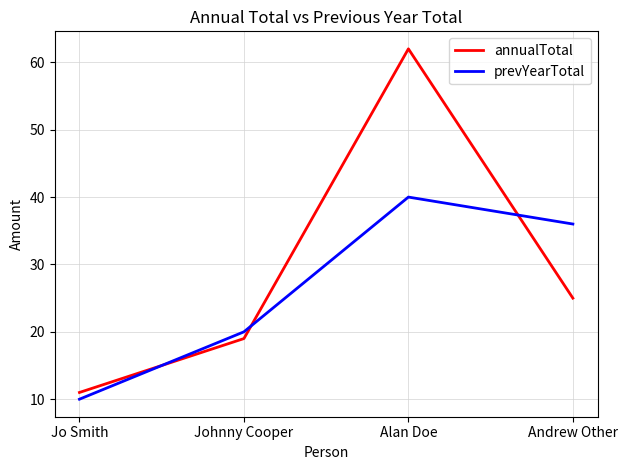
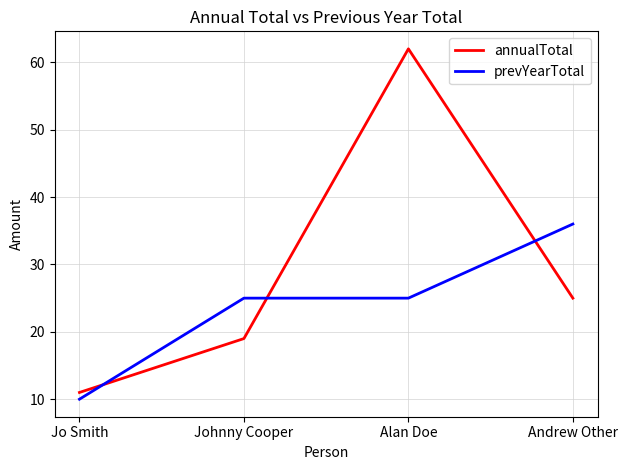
prevYearTotal, Johnny Cooper: 20 -> 25
prevYearTotal, Alan Doe: 40 -> 25
